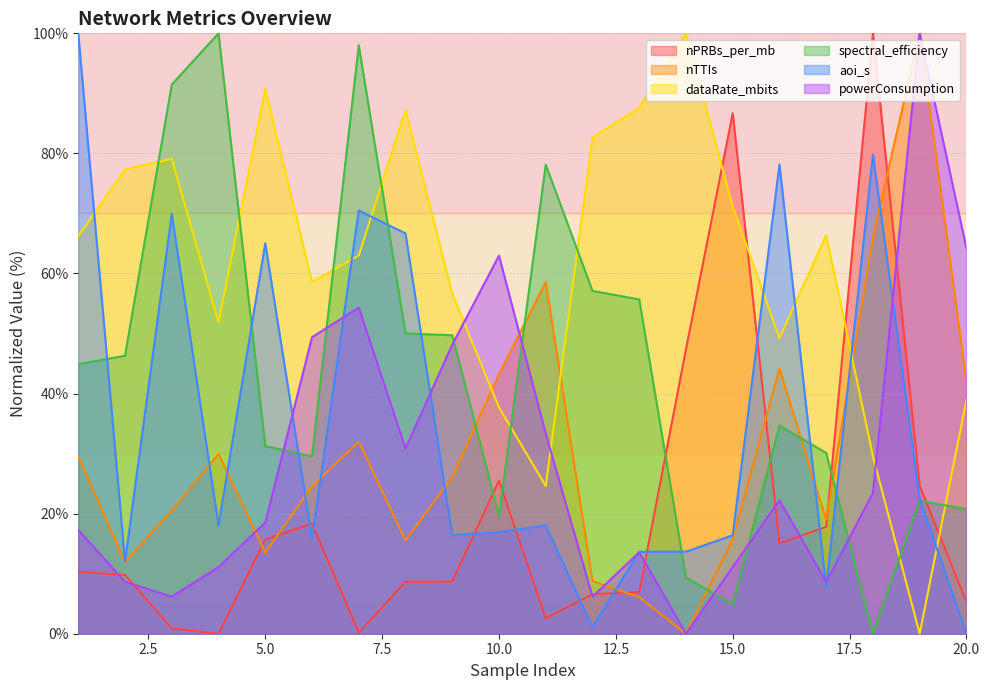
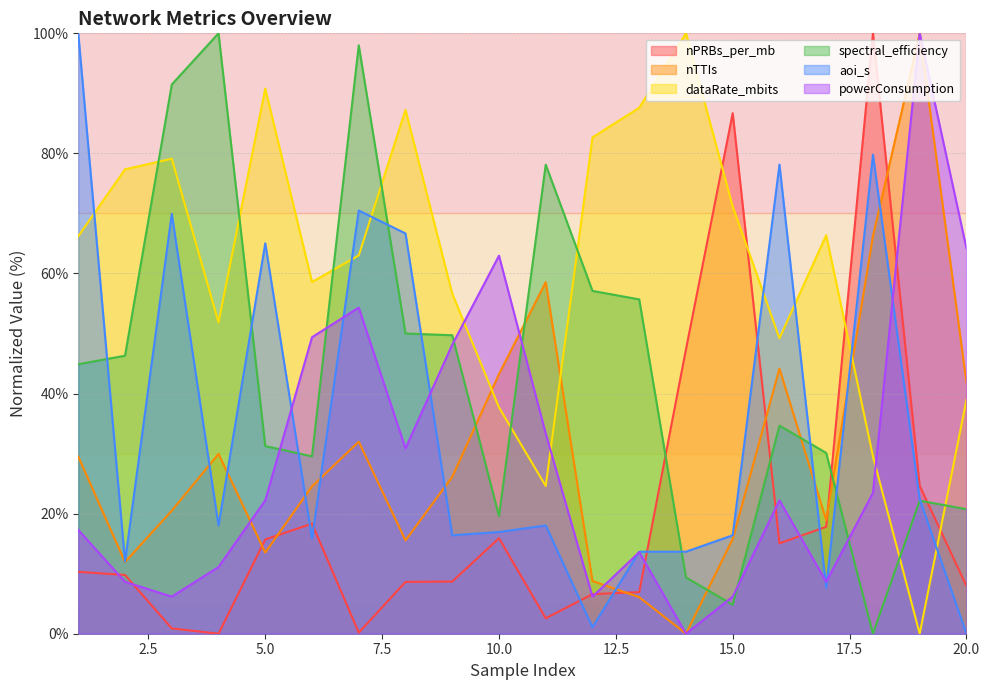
powerConsumption, 5.0: 19% -> 22%
nPRBs_per_mb, 10.0: 26% -> 16%
powerConsumption, 15.0: 11% -> 6%
nPRBs_per_mb, 20.0: 5% -> 8%
